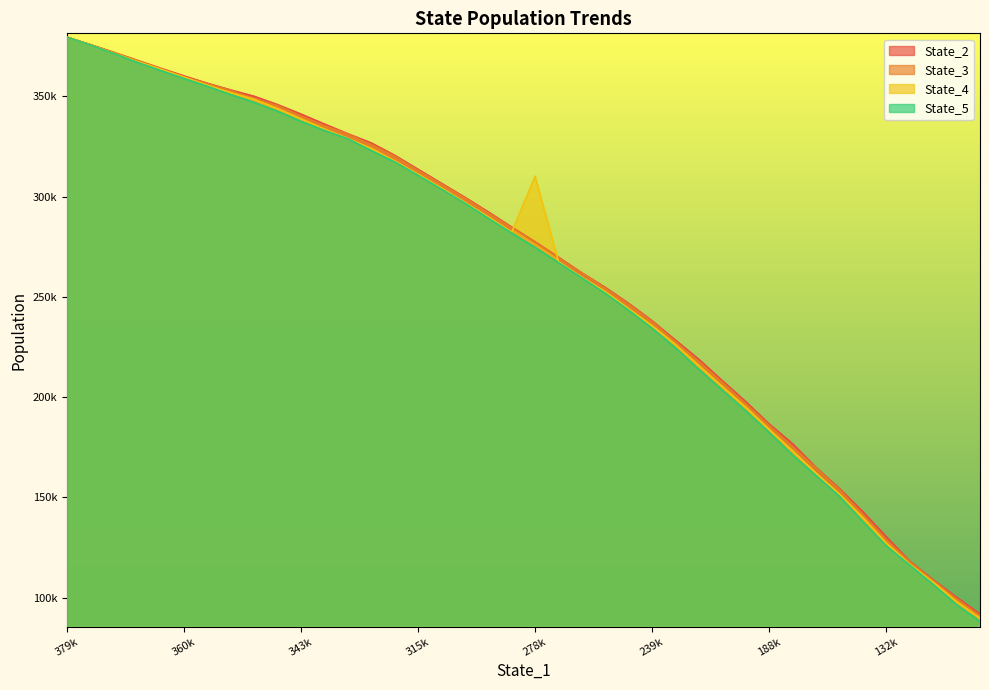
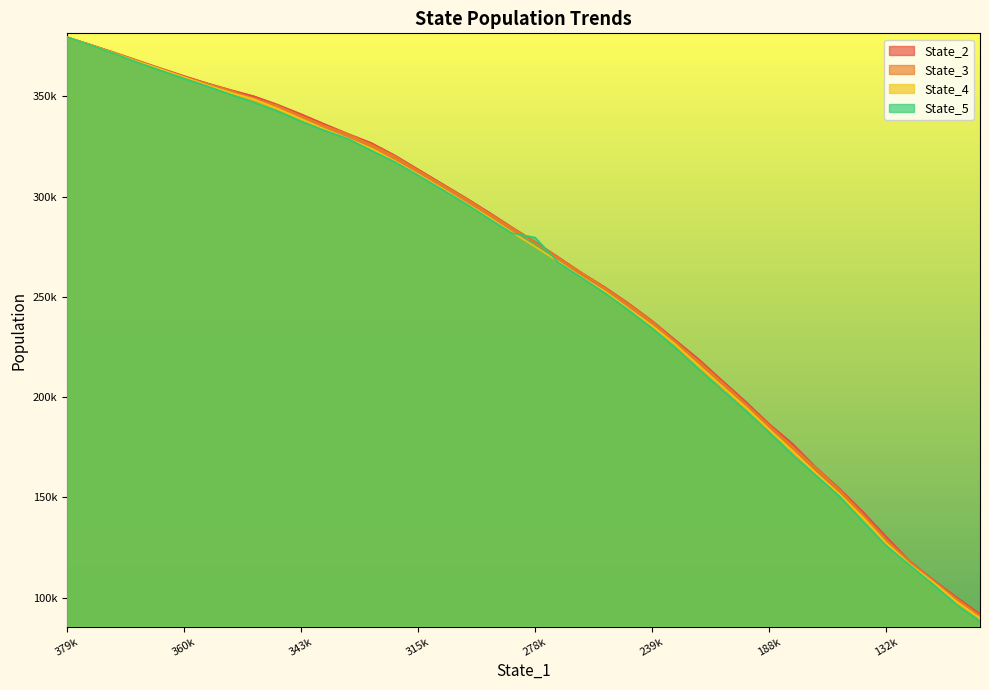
State_4, 278k: 310000 -> 275000
State_5, 278k: 275000 -> 280000
